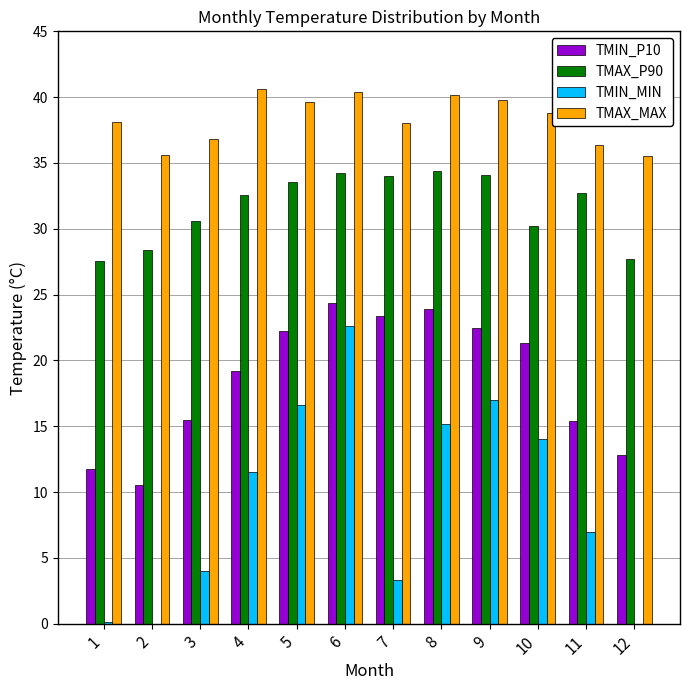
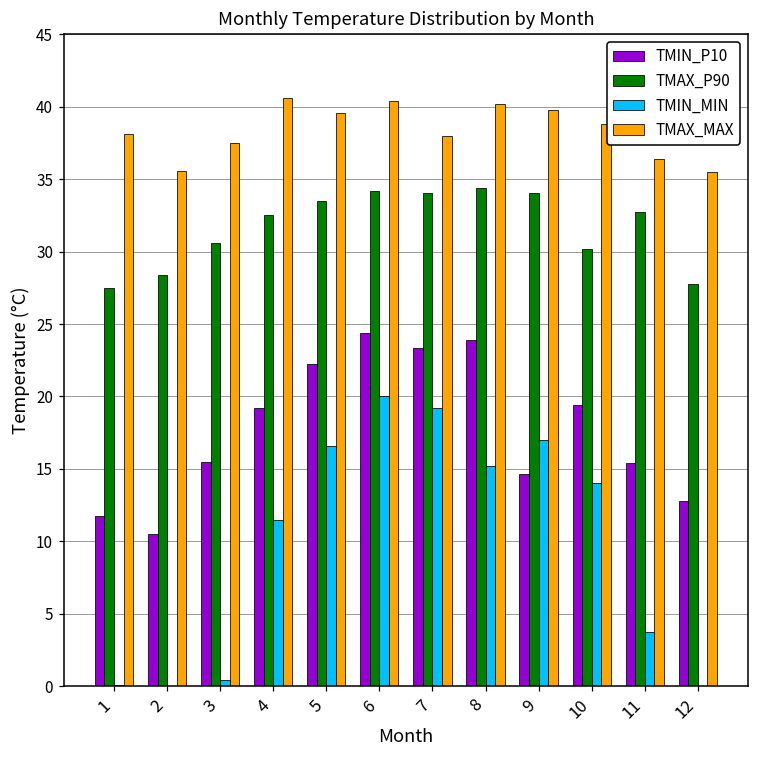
TMIN_MIN, 3: 4.0 -> 0.4
TMAX_MAX, 3: 36.8 -> 37.5
TMIN_MIN, 6: 22.6 -> 20.0
TMIN_MIN, 7: 3.3 -> 19.2
TMIN_P10, 9: 22.4 -> 14.7
TMIN_P10, 10: 21.3 -> 19.4
TMIN_MIN, 11: 7.0 -> 3.7
